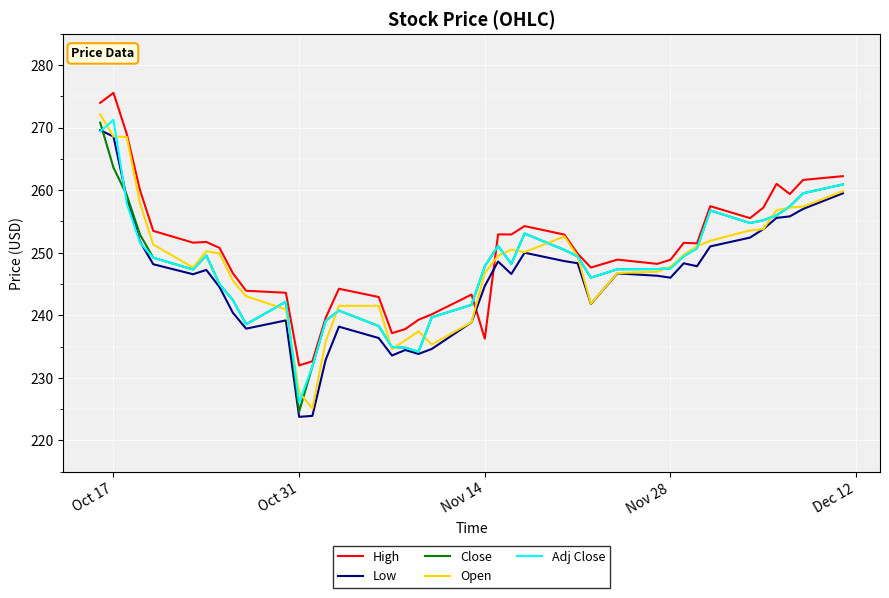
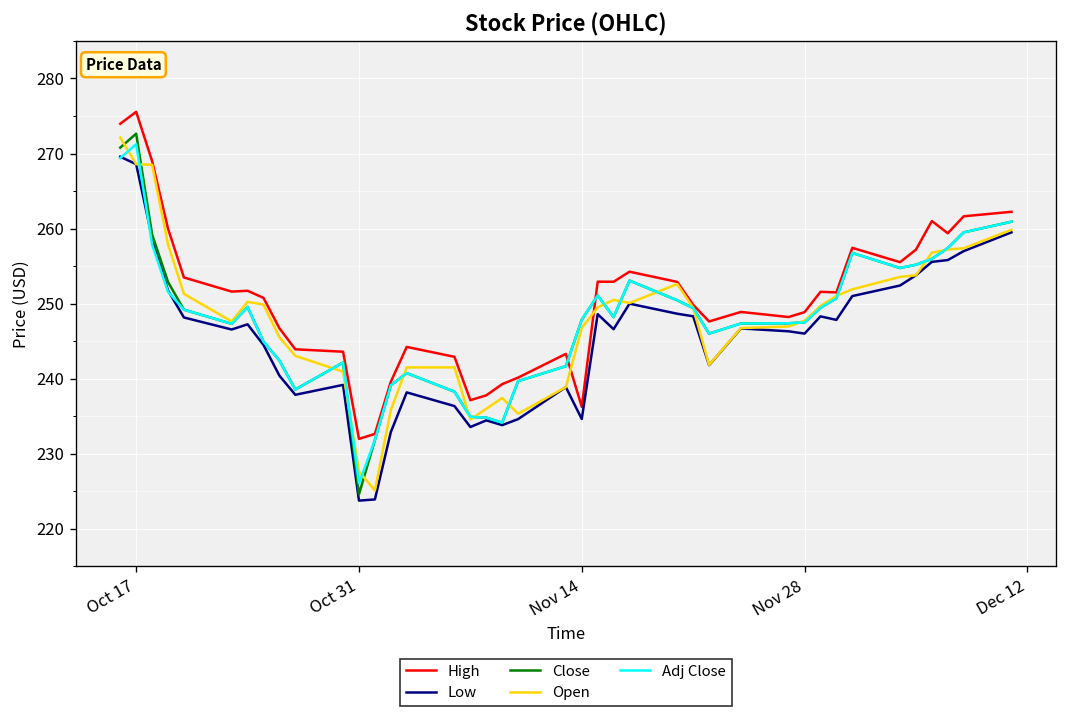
Close, Oct 17: 264 -> 273
Low, Nov 14: 245 -> 235
